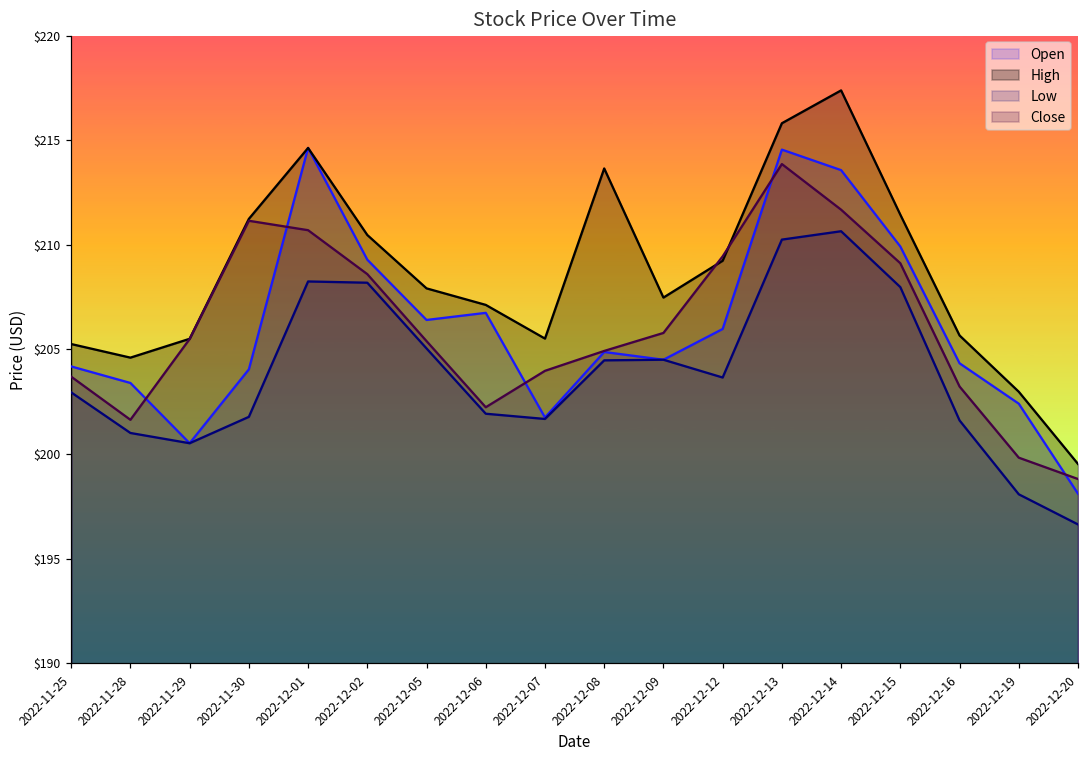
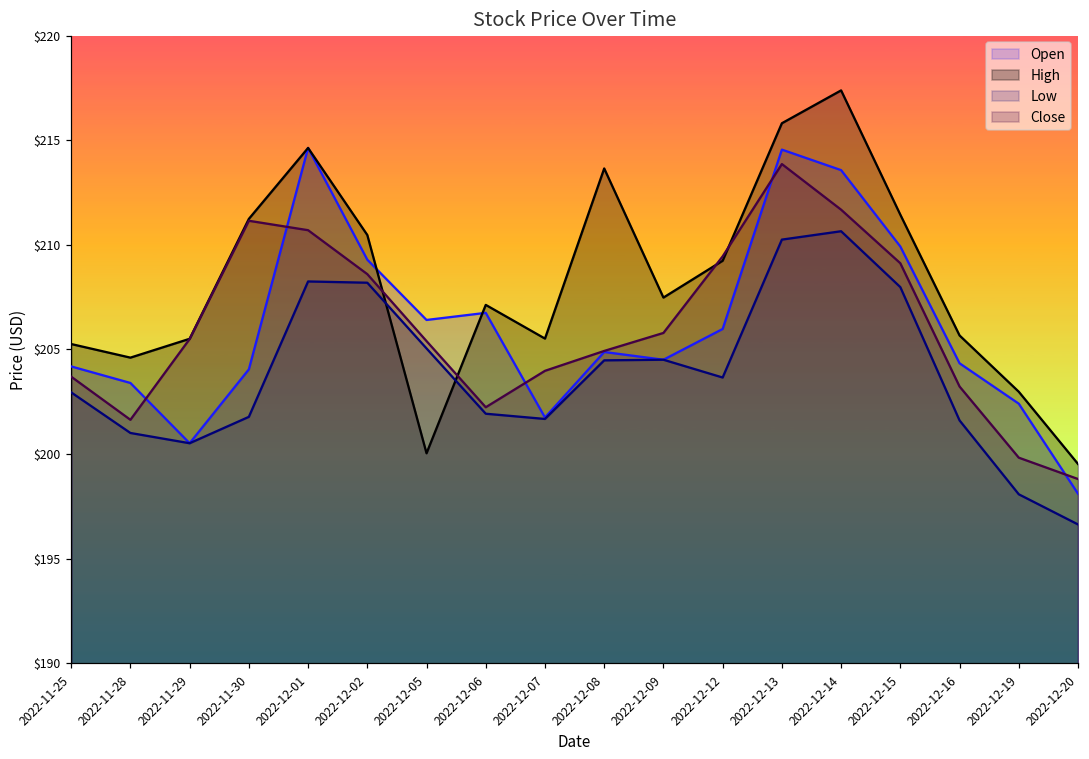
High, 2022-12-05: $207.9 -> $200.0
